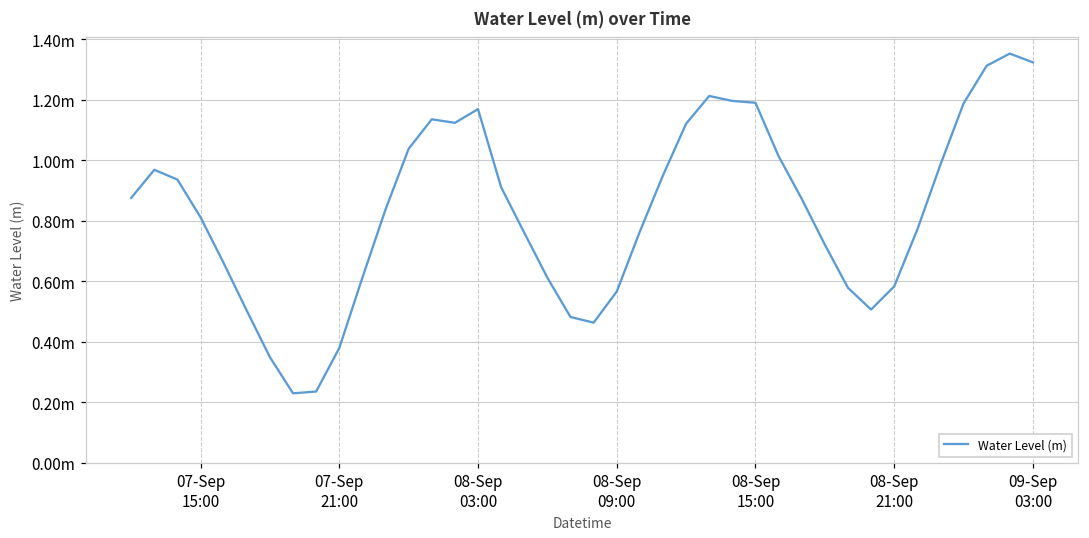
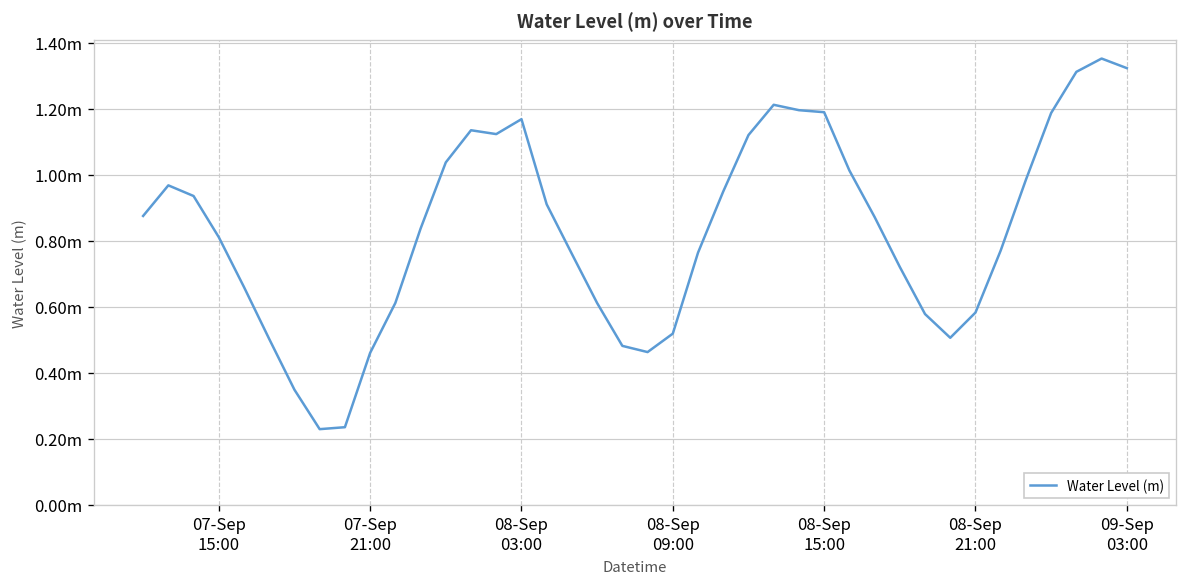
07-Sep 21:00: 0.38m -> 0.46m
08-Sep 09:00: 0.57m -> 0.52m
